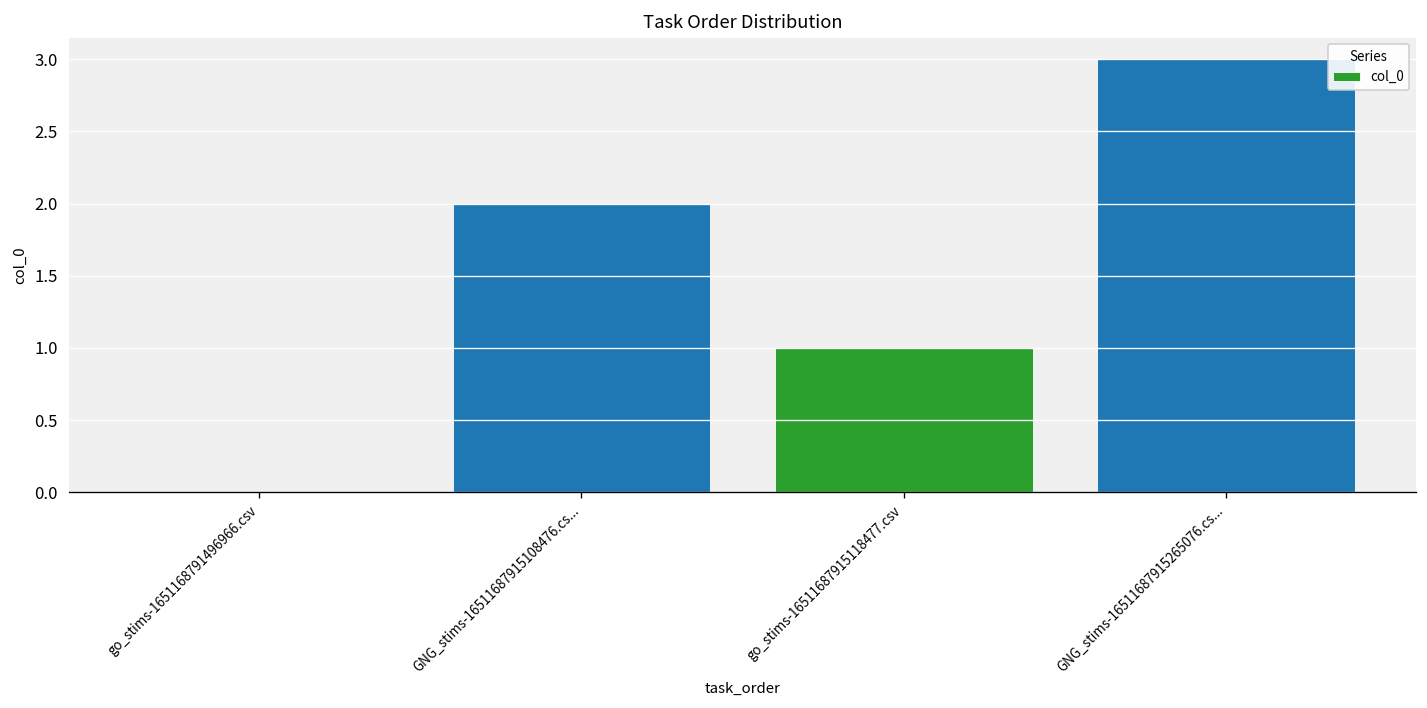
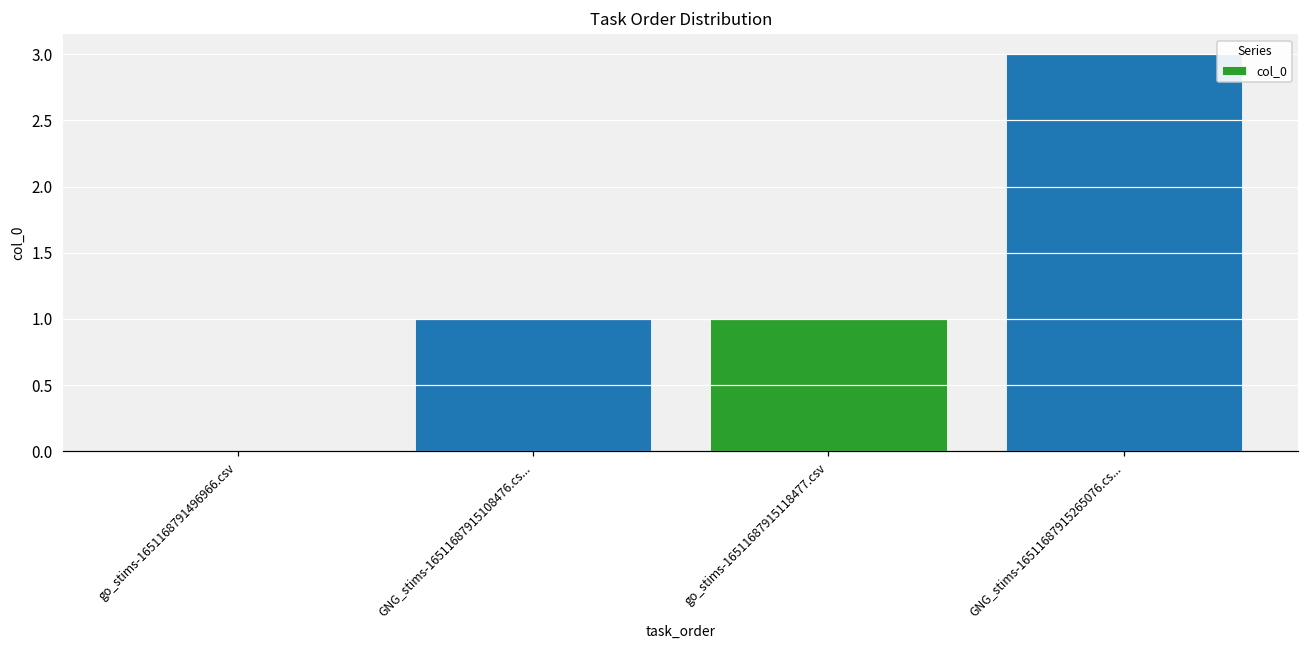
GNG_stims-16511687915108476.cs...: 2 -> 1
